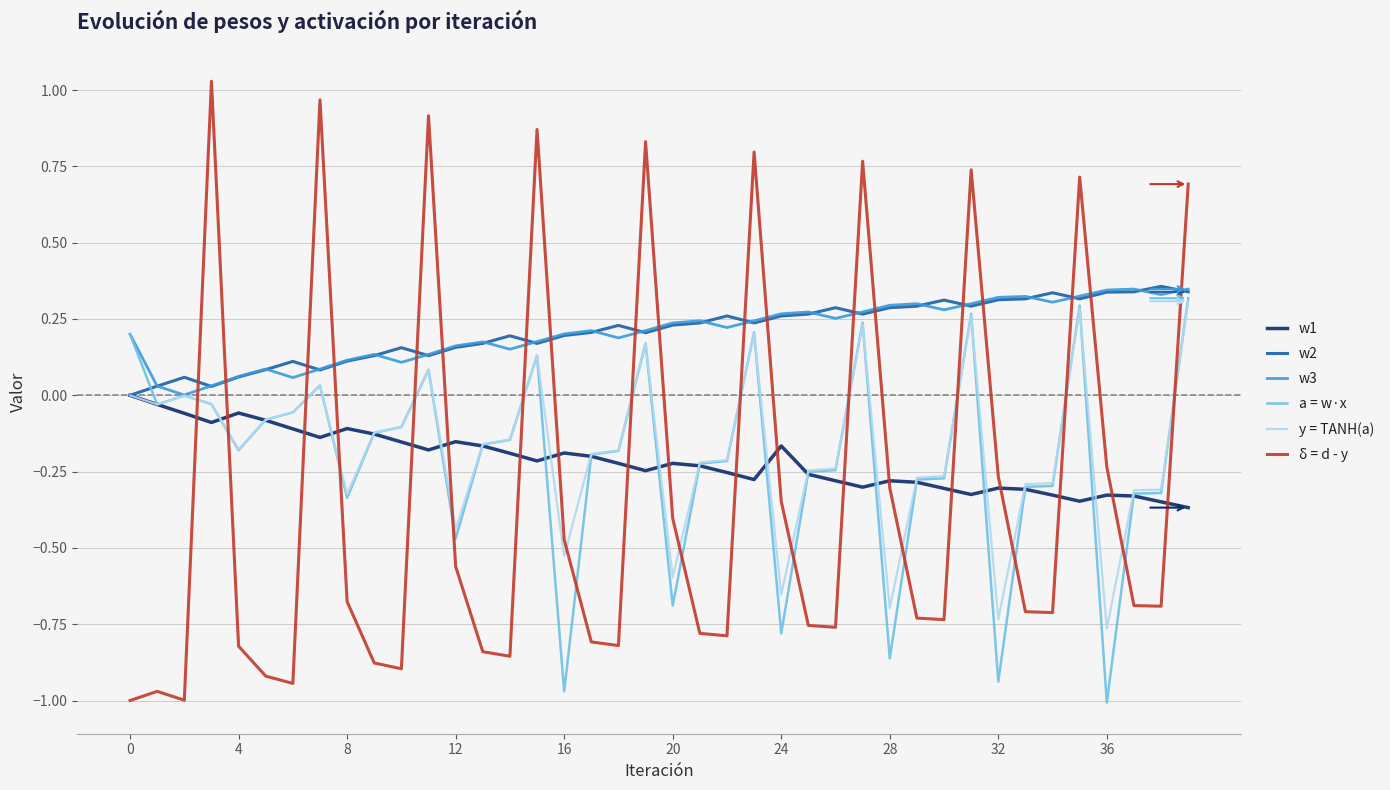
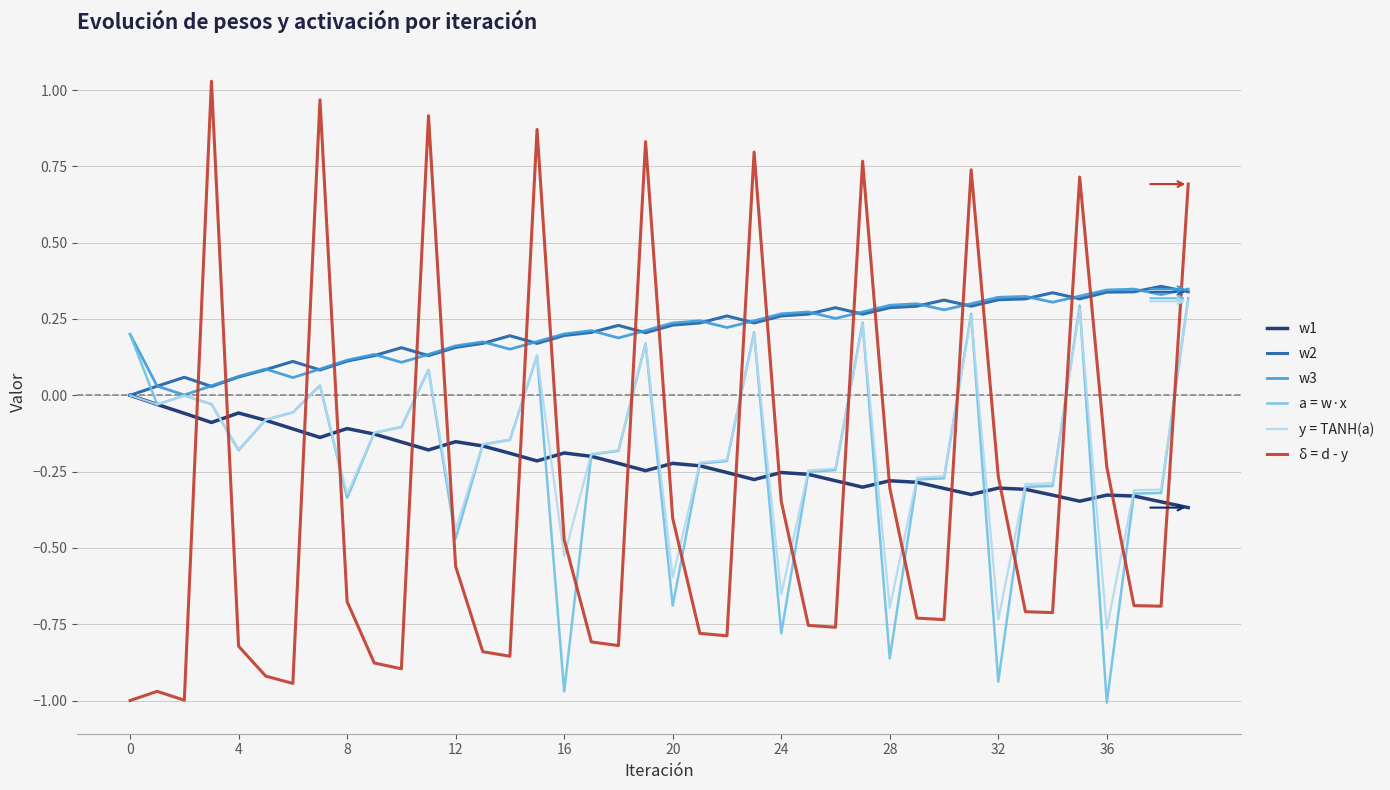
w1, 24: -0.17 -> -0.25
